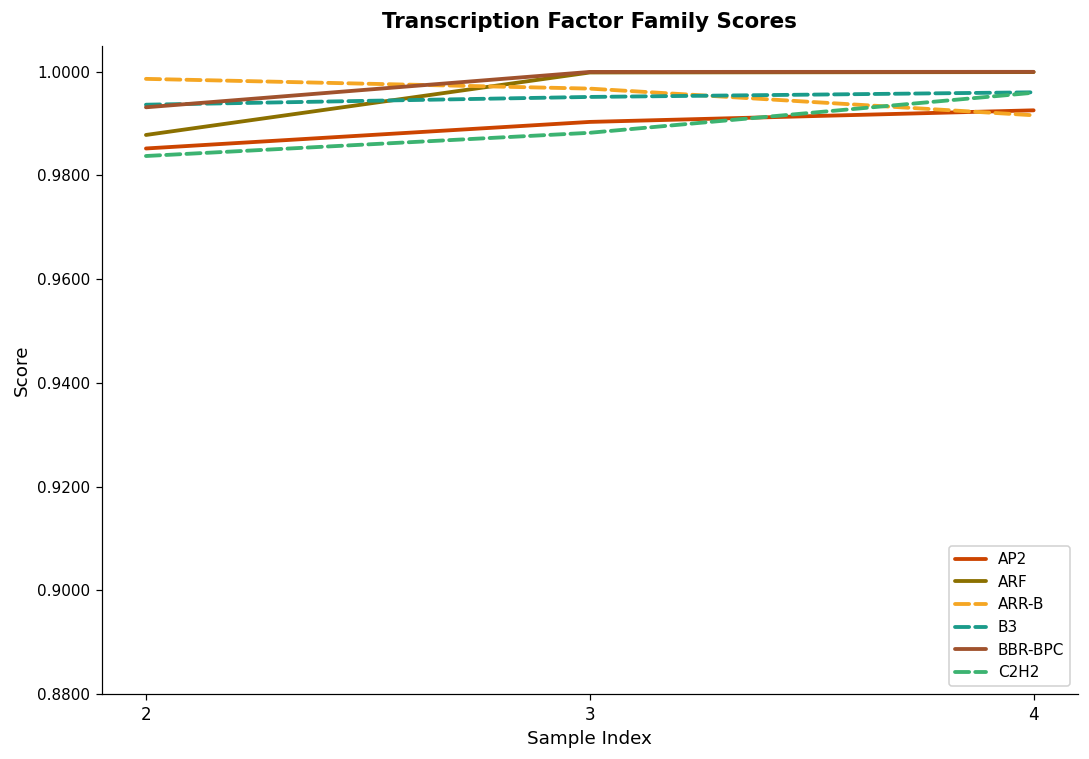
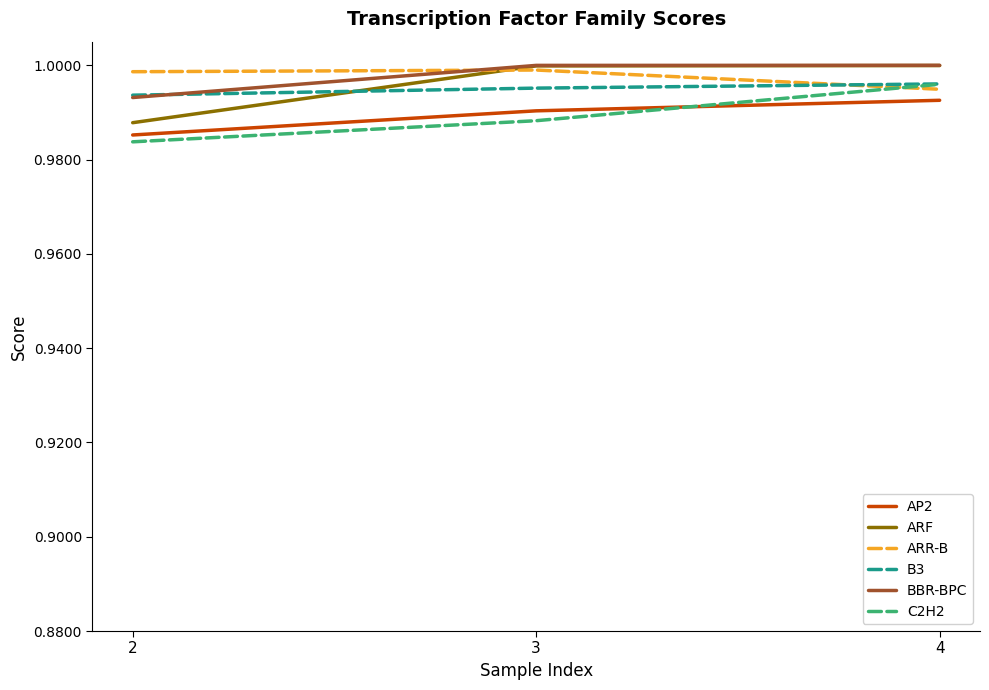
ARR-B, 3: 0.997 -> 0.999
ARR-B, 4: 0.992 -> 0.995
